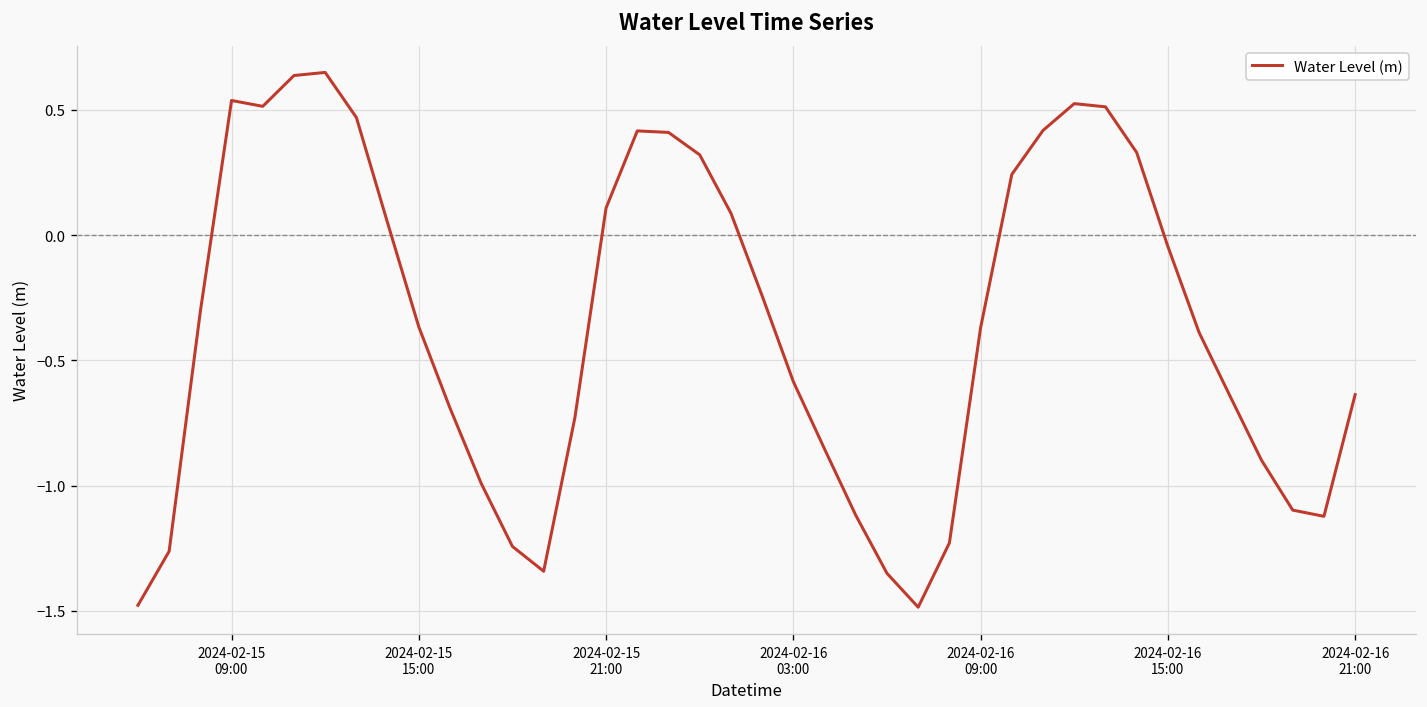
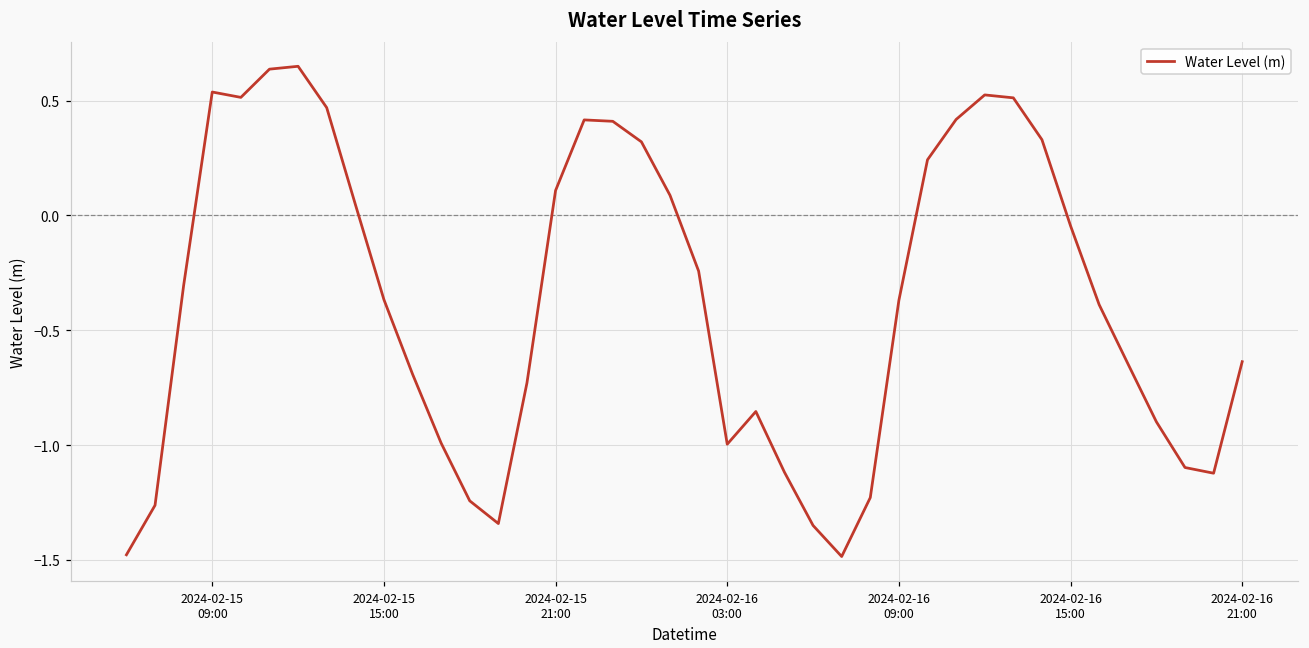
2024-02-16 03:00: -0.58 -> -1.00
